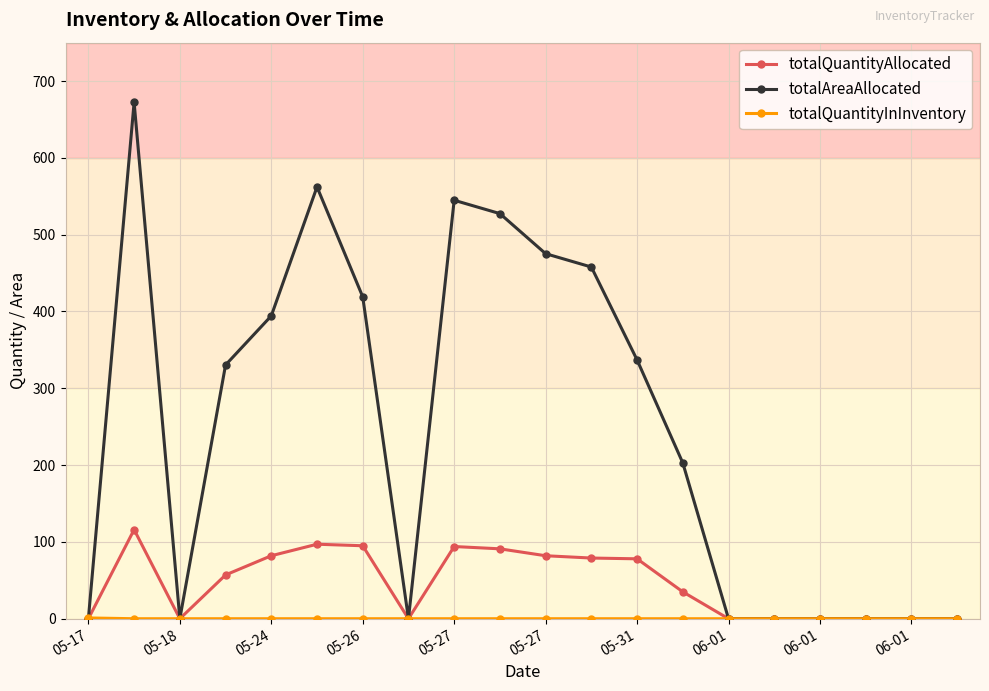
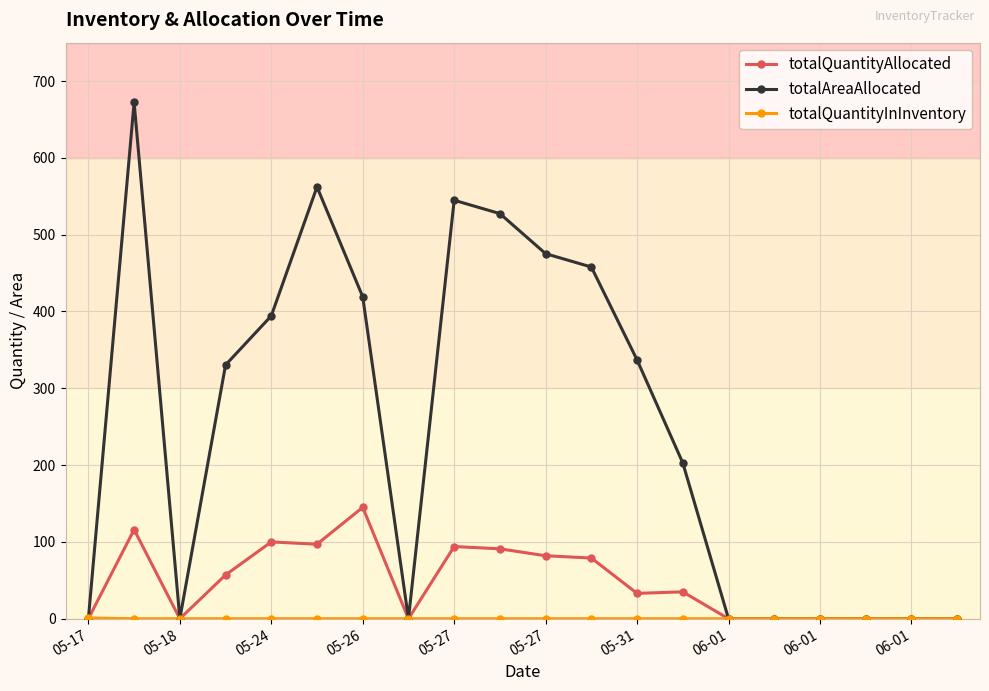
totalQuantityAllocated, 05-24: 80 -> 100
totalQuantityAllocated, 05-26: 100 -> 150
totalQuantityAllocated, 05-31: 80 -> 30
